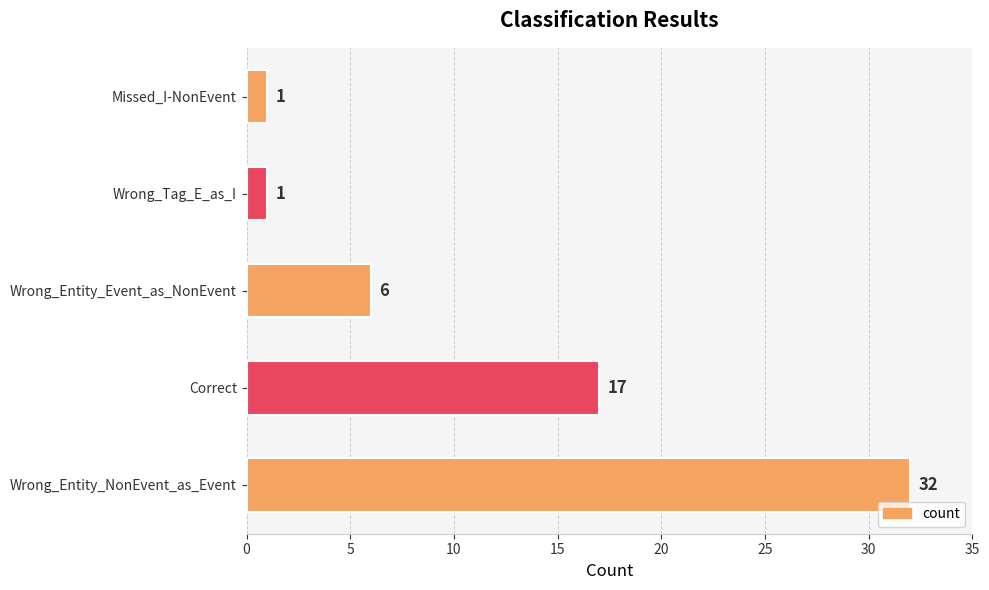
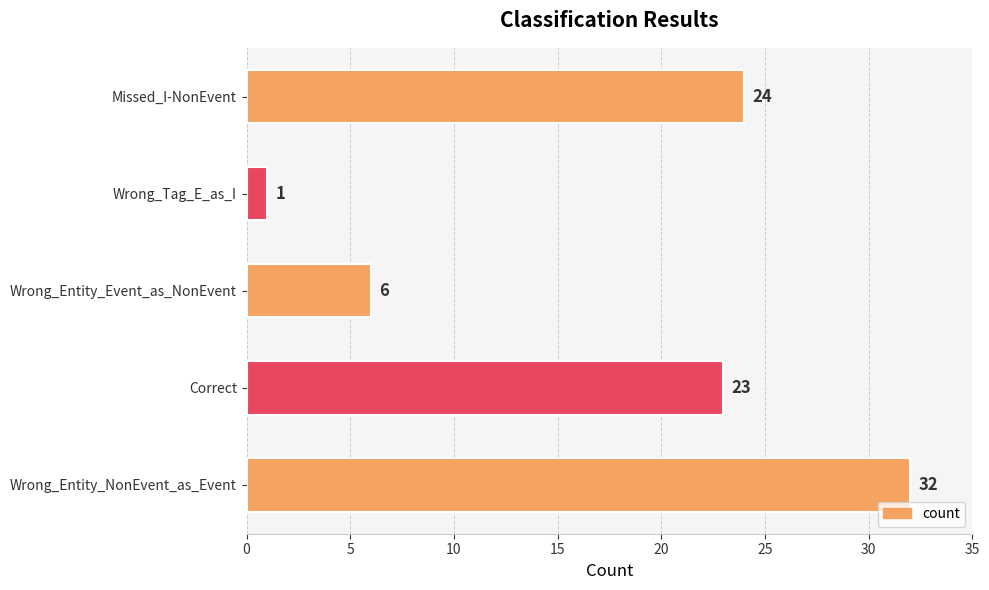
Missed_I-NonEvent: 1 -> 24
Correct: 17 -> 23
